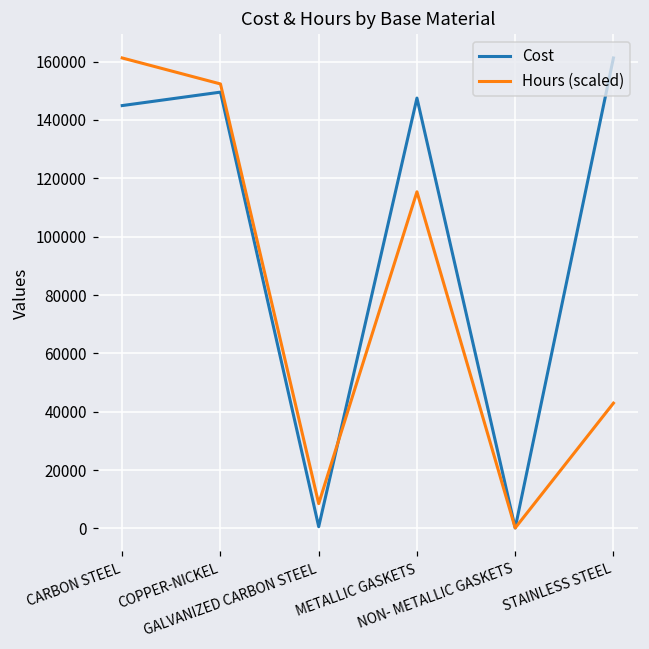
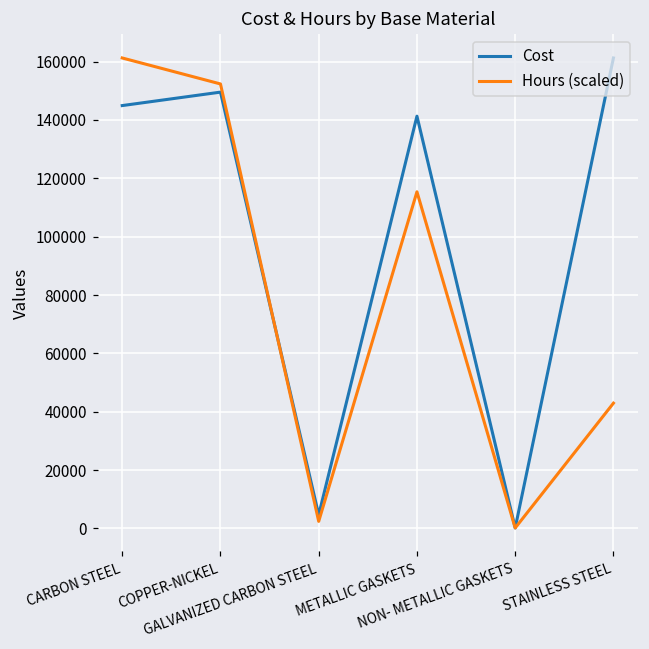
Cost, GALVANIZED CARBON STEEL: 1000 -> 5000
Hours (scaled), GALVANIZED CARBON STEEL: 8000 -> 2000
Cost, METALLIC GASKETS: 148000 -> 141000
